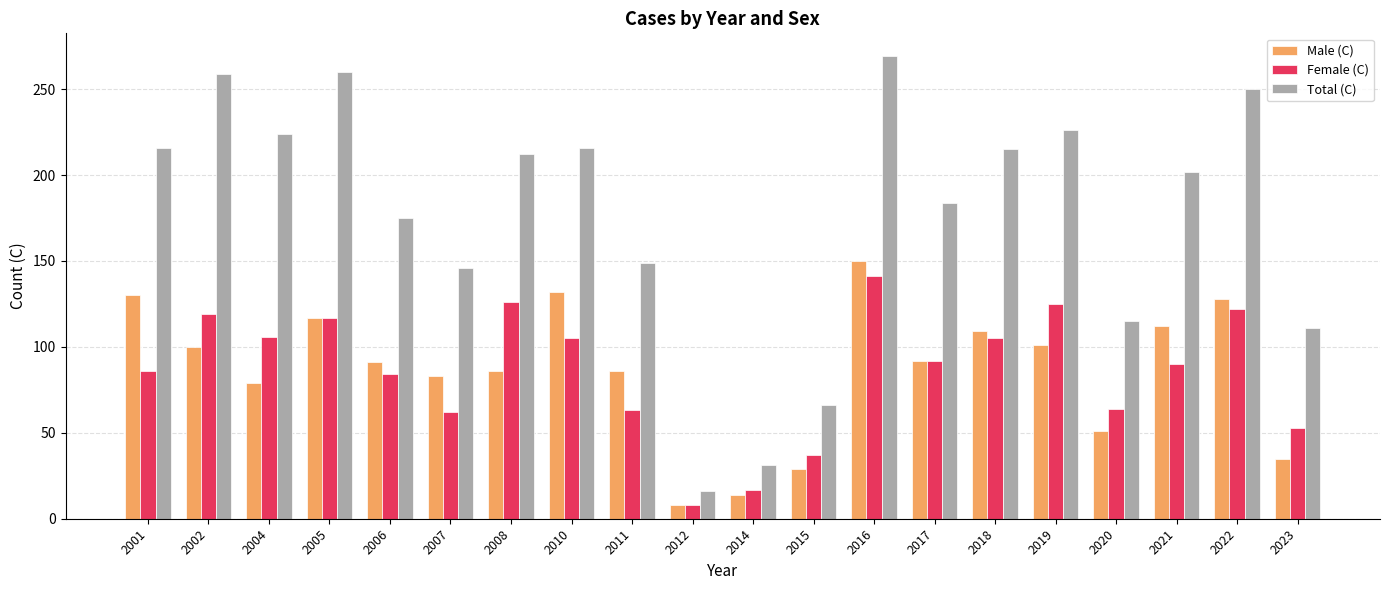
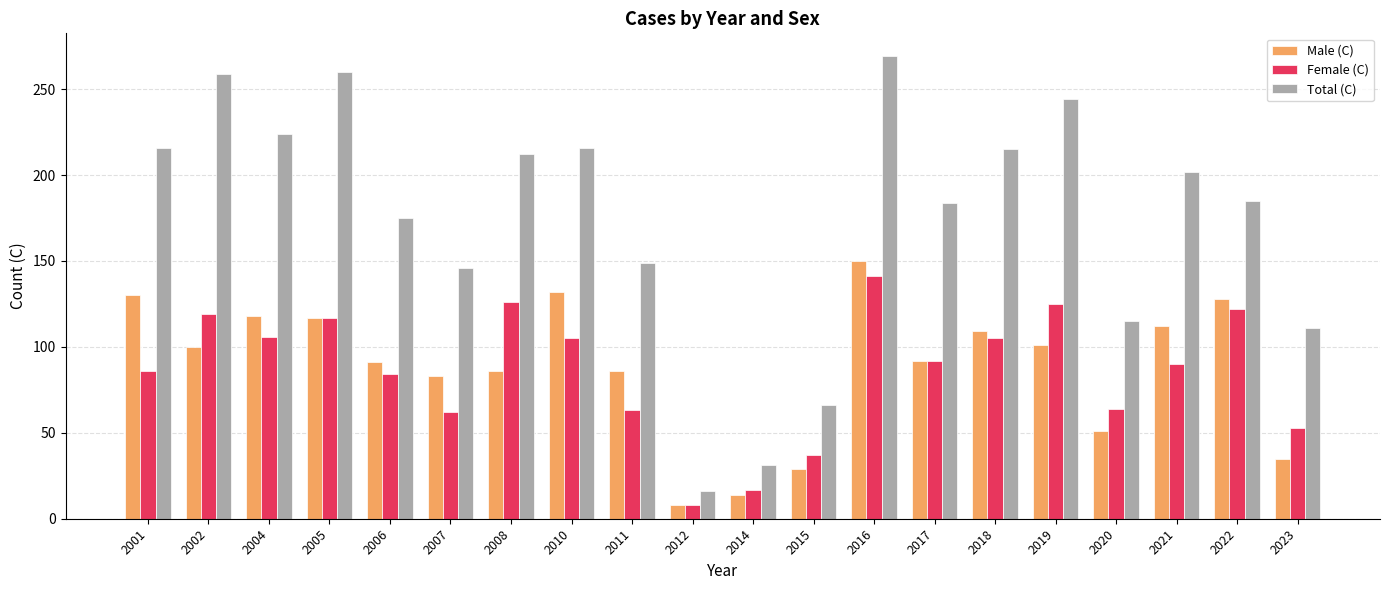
Male (C), 2004: 79 -> 118
Total (C), 2019: 226 -> 244
Total (C), 2022: 250 -> 185
